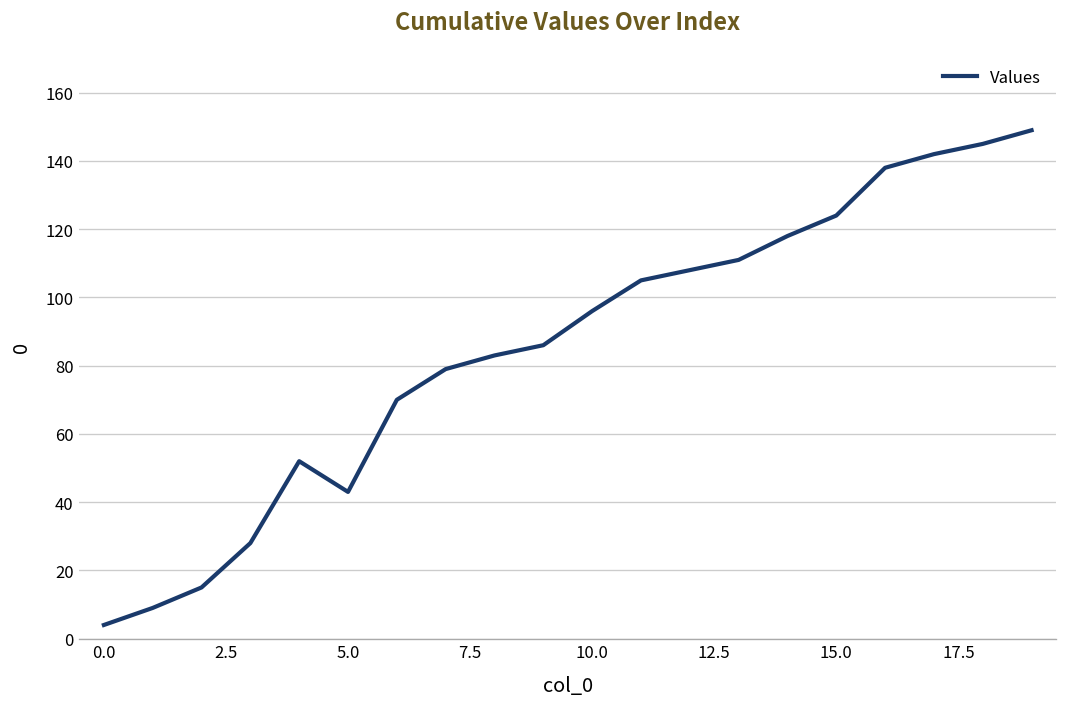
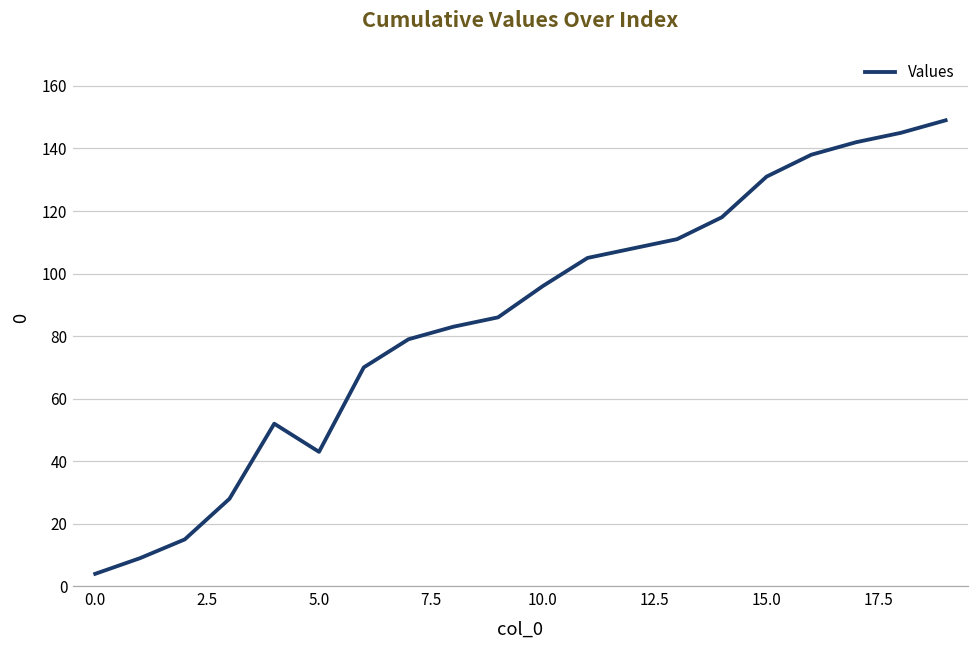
15.0: 124 -> 131
